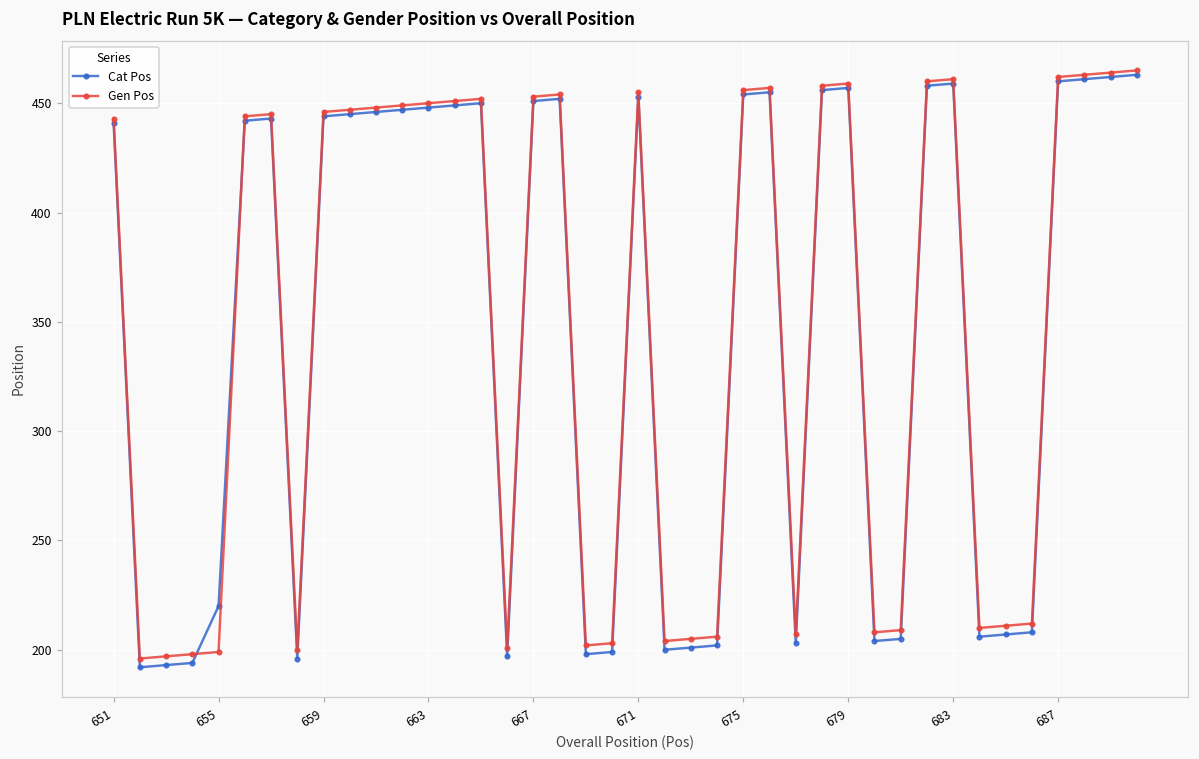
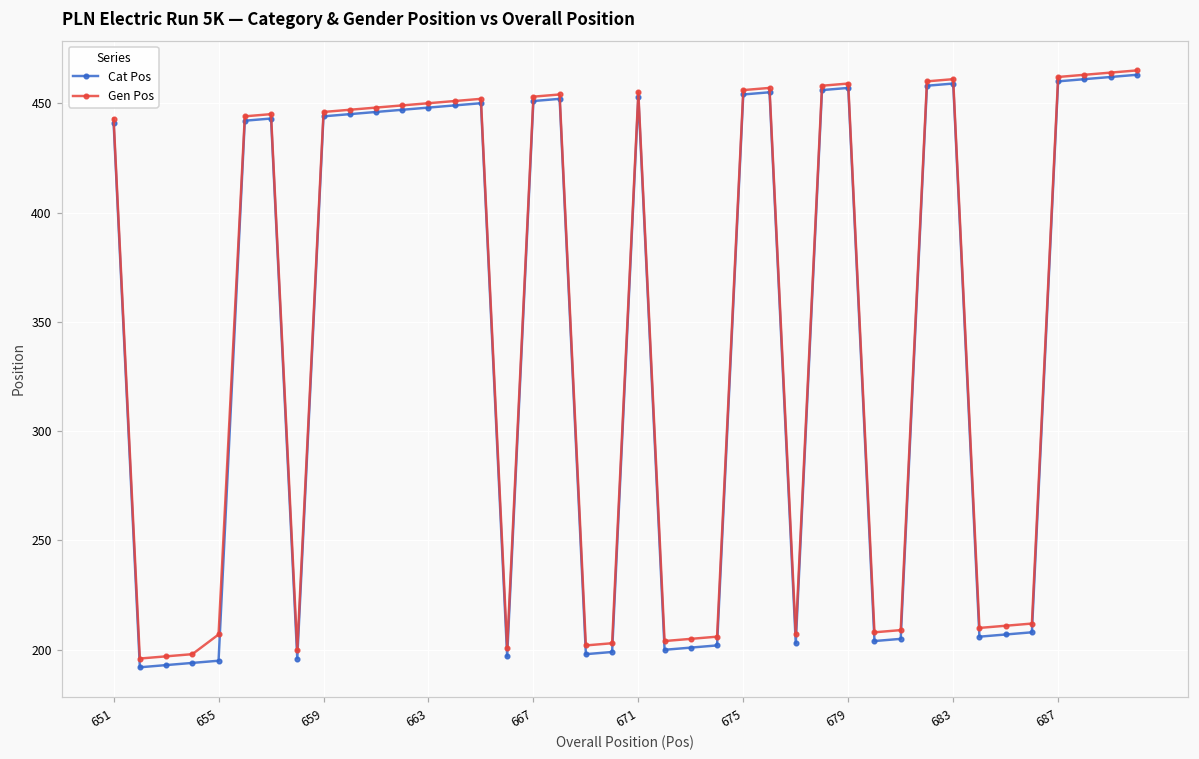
Cat Pos, 655: 220 -> 195
Gen Pos, 655: 199 -> 207
